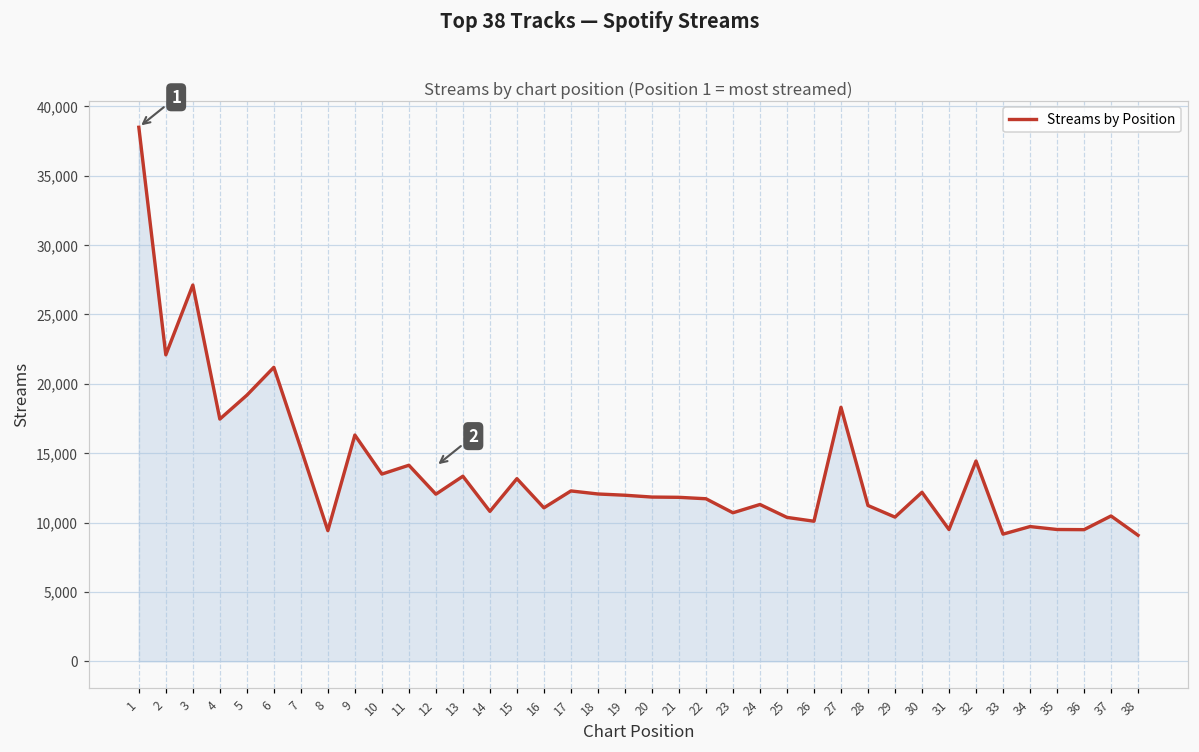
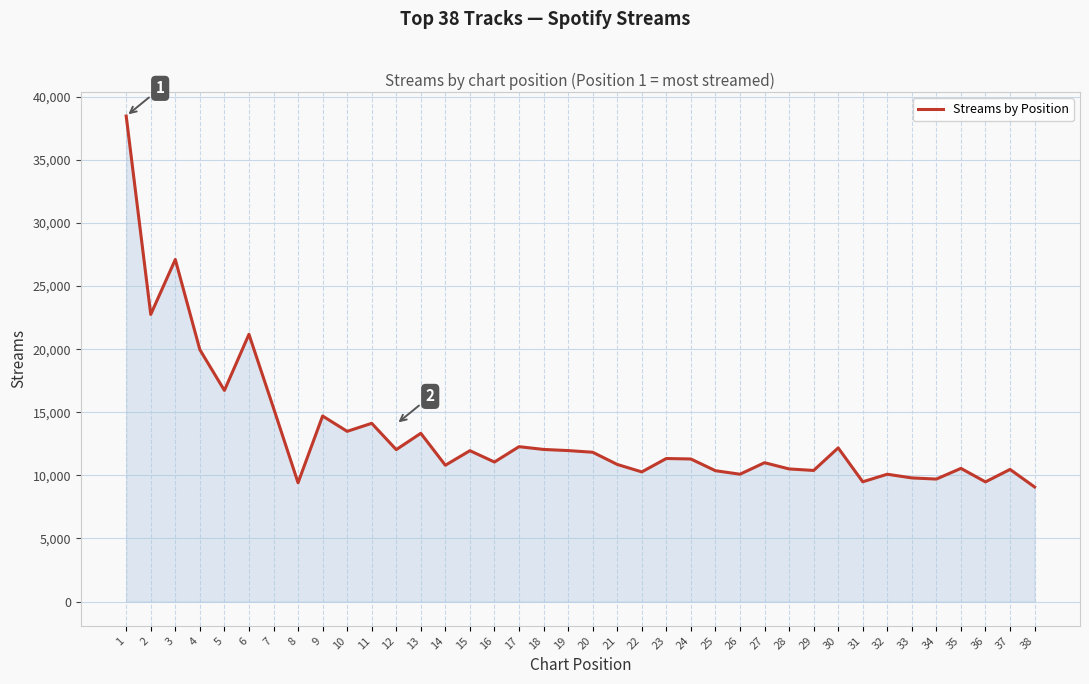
2: 22,100 -> 22,800
4: 17,500 -> 20,000
5: 19,200 -> 16,700
9: 16,300 -> 14,700
15: 13,200 -> 12,000
21: 11,800 -> 10,900
22: 11,700 -> 10,300
23: 10,700 -> 11,300
27: 18,300 -> 11,000
28: 11,200 -> 10,500
32: 14,400 -> 10,100
33: 9,200 -> 9,800
35: 9,500 -> 10,600
